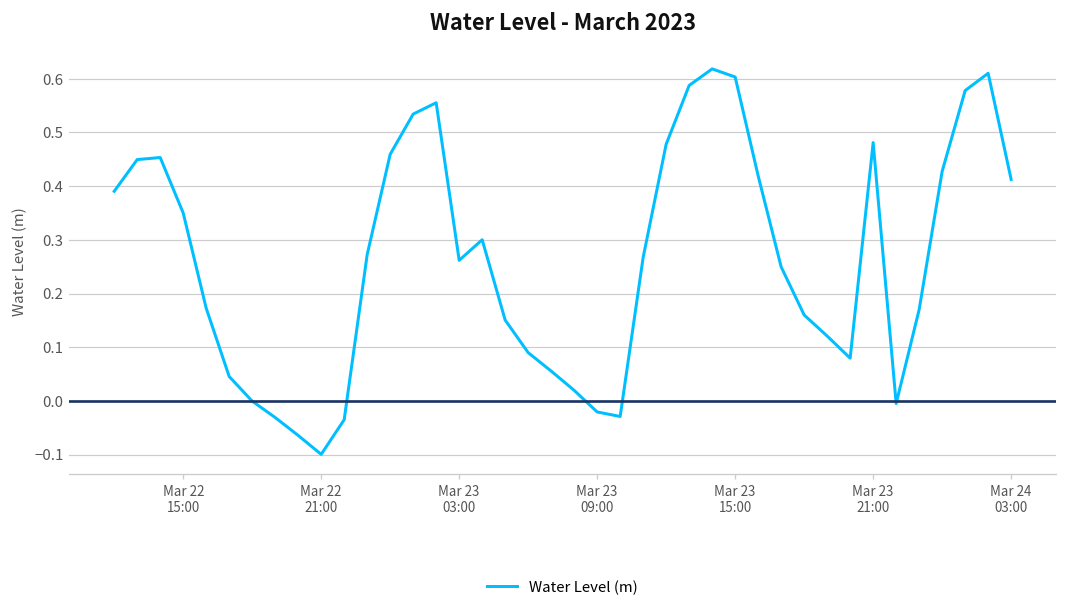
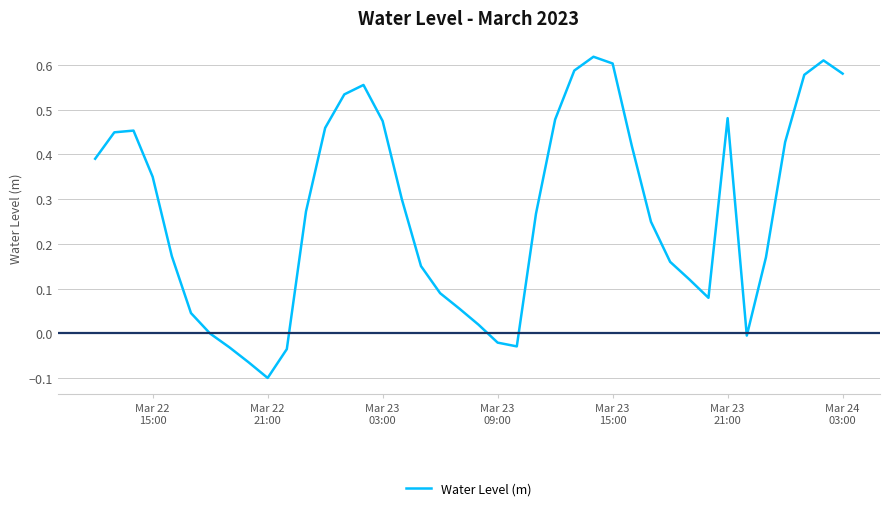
Mar 23 03:00: 0.26 -> 0.47
Mar 24 03:00: 0.41 -> 0.58
